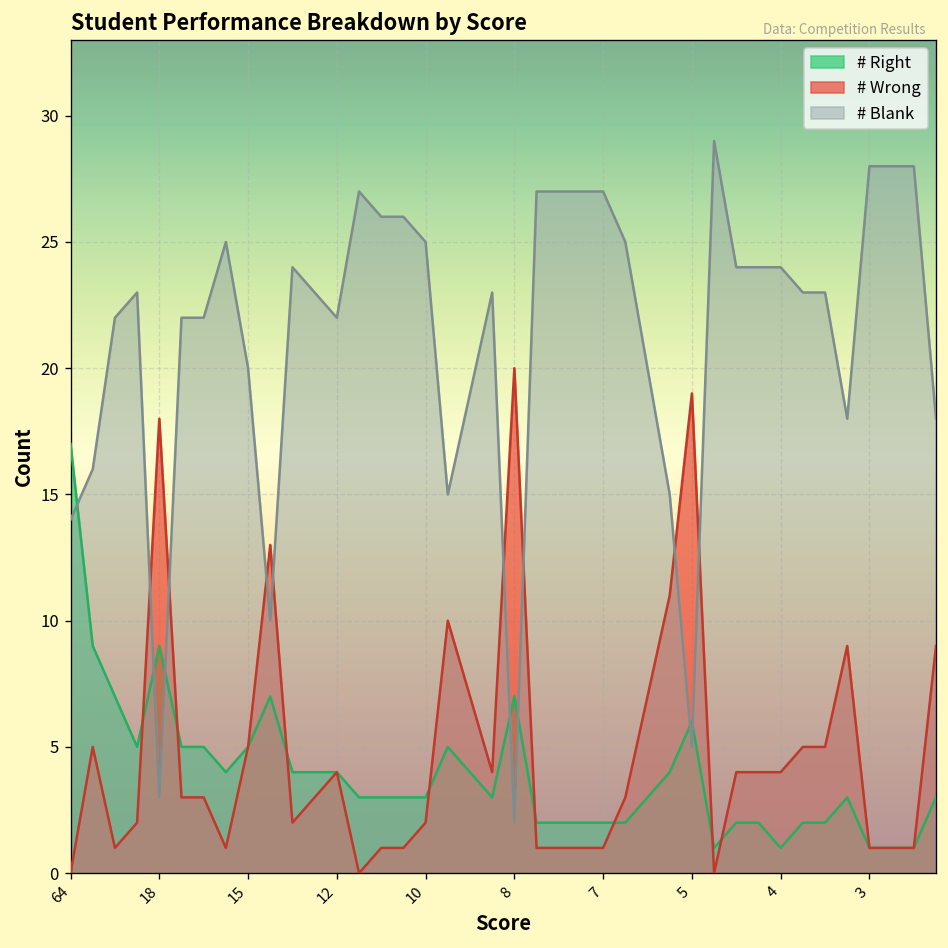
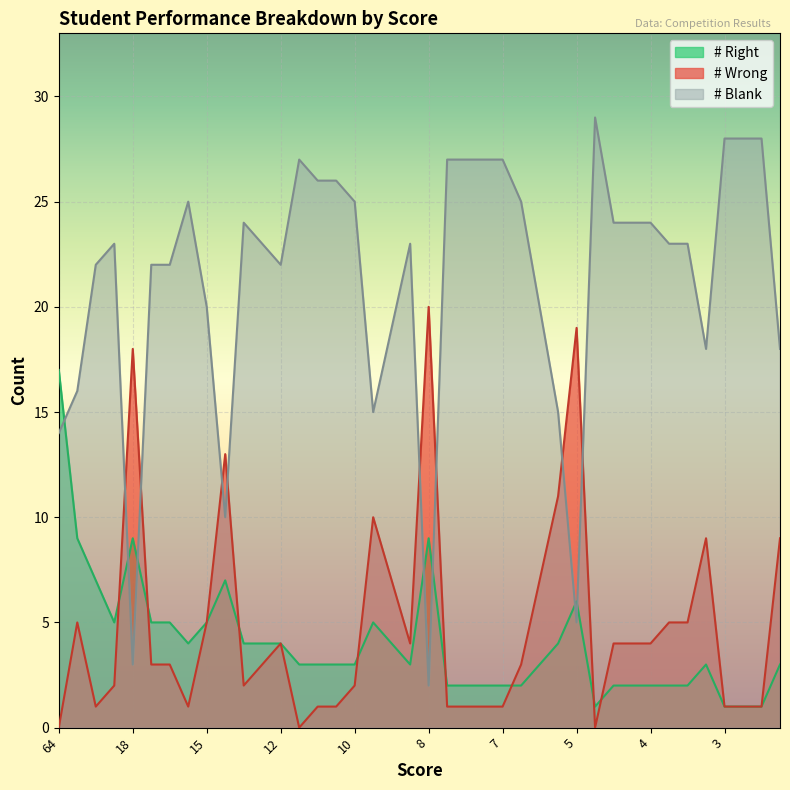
# Right, 8: 7 -> 9
# Right, 4: 1 -> 2
